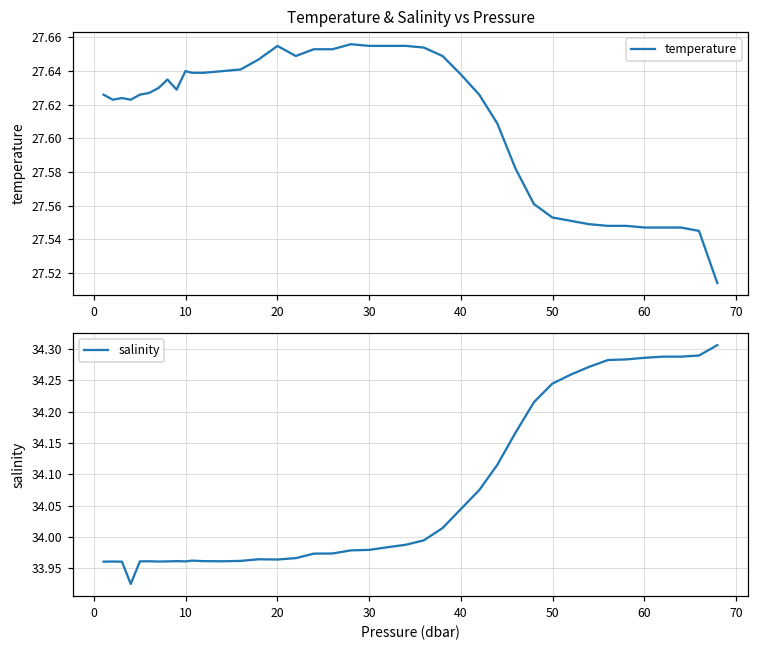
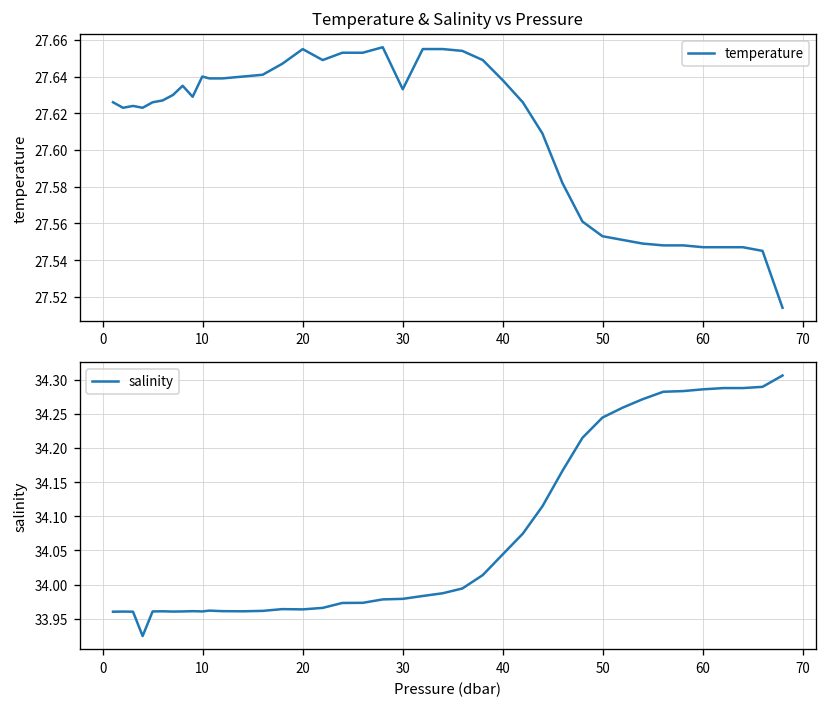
Temperature & Salinity vs Pressure, 30: 27.655 -> 27.633
